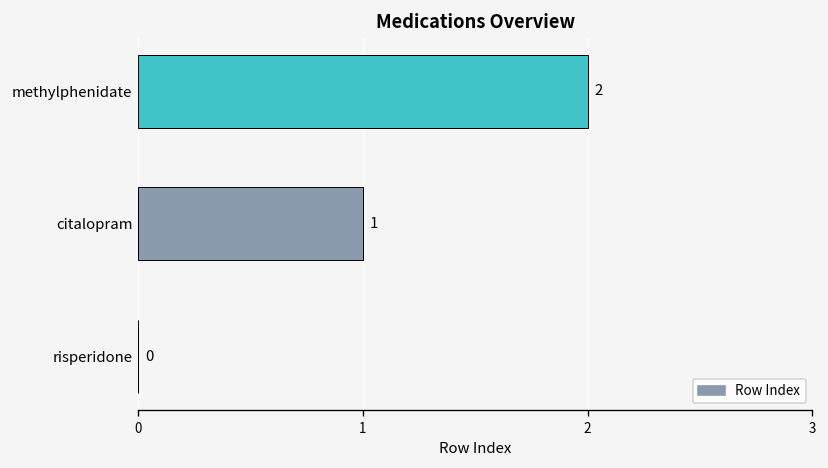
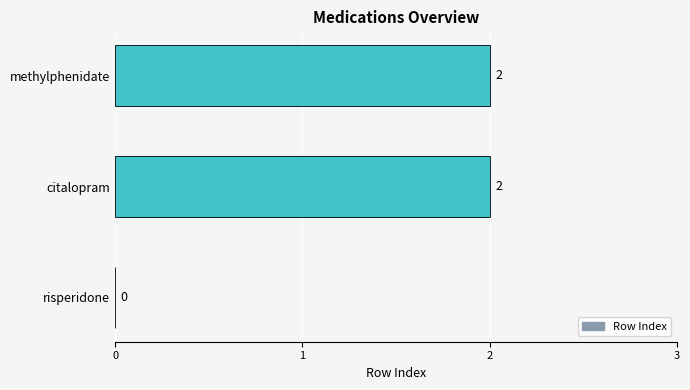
citalopram: 1 -> 2
